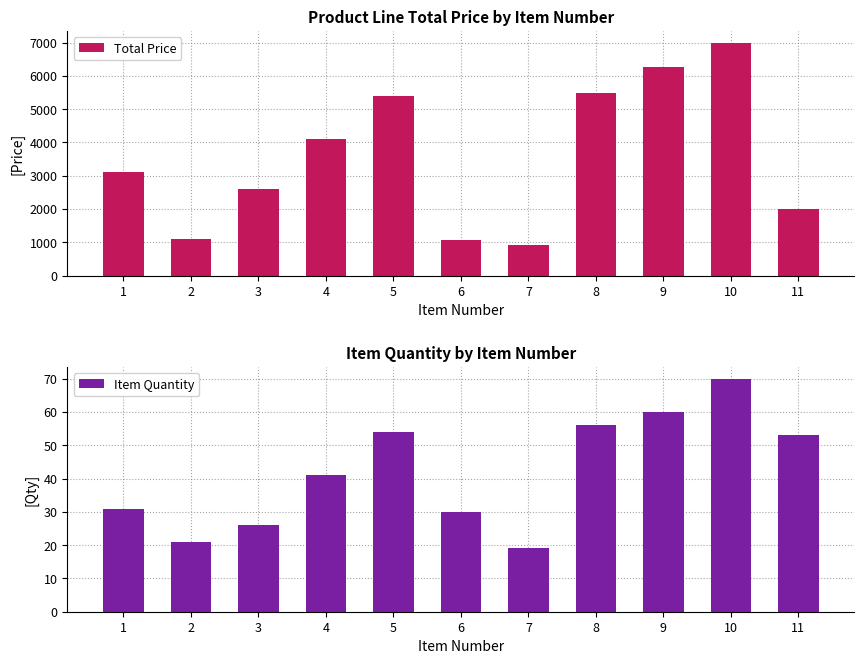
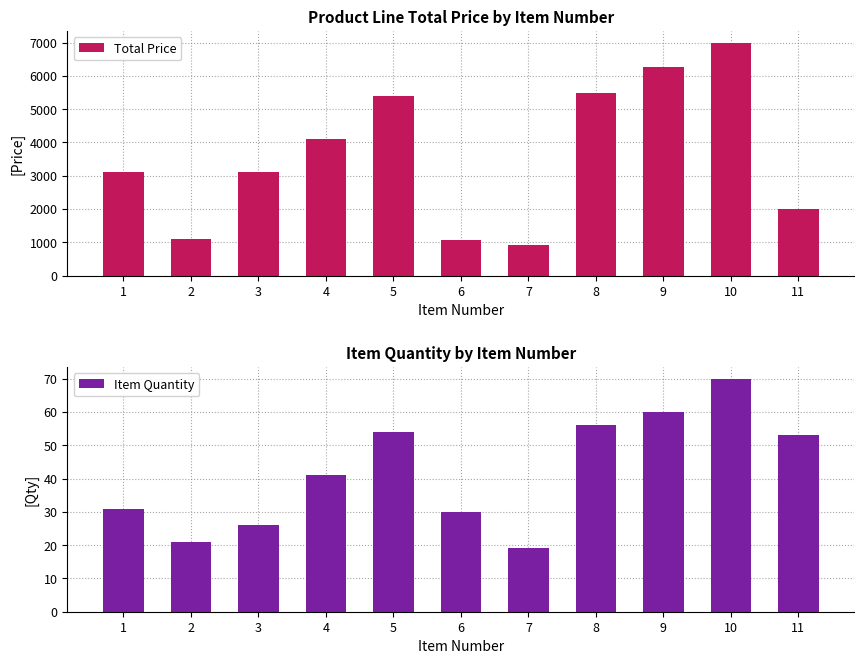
Product Line Total Price by Item Number, 3: 2600 -> 3100
